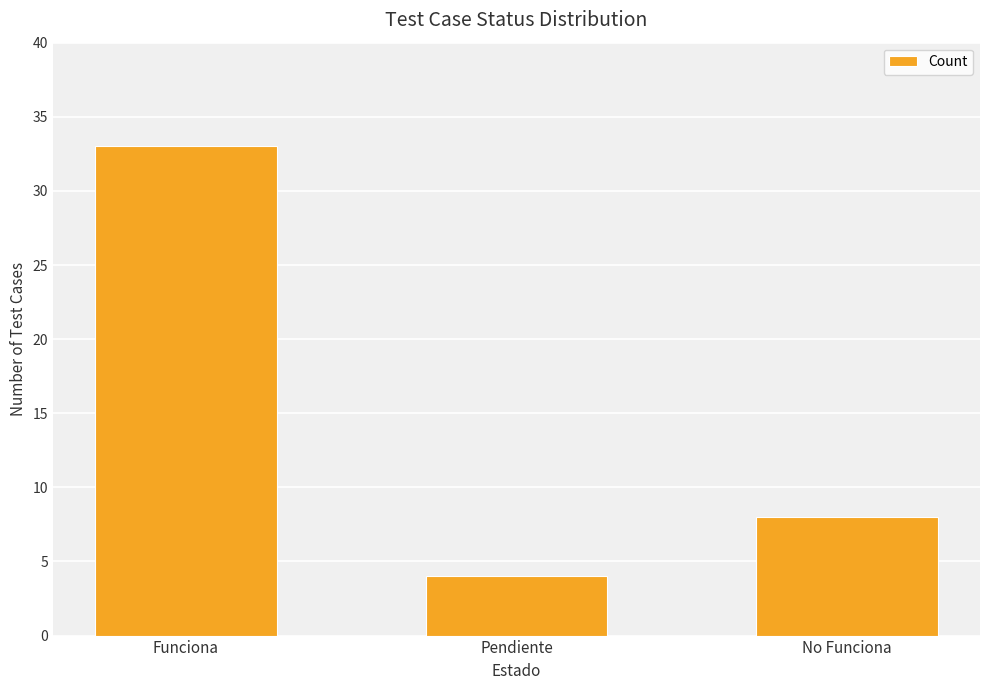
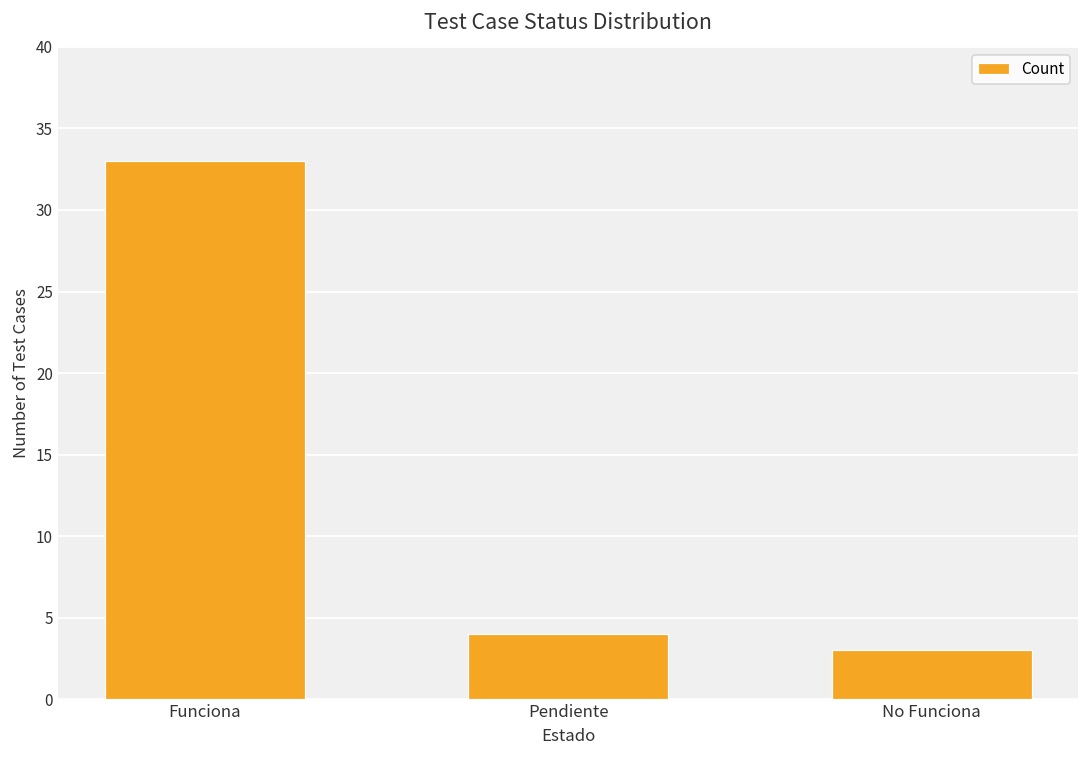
No Funciona: 8 -> 3
